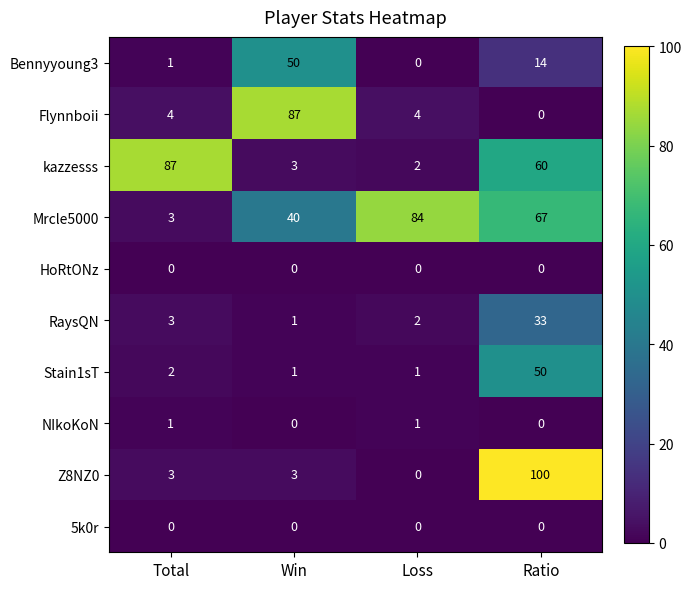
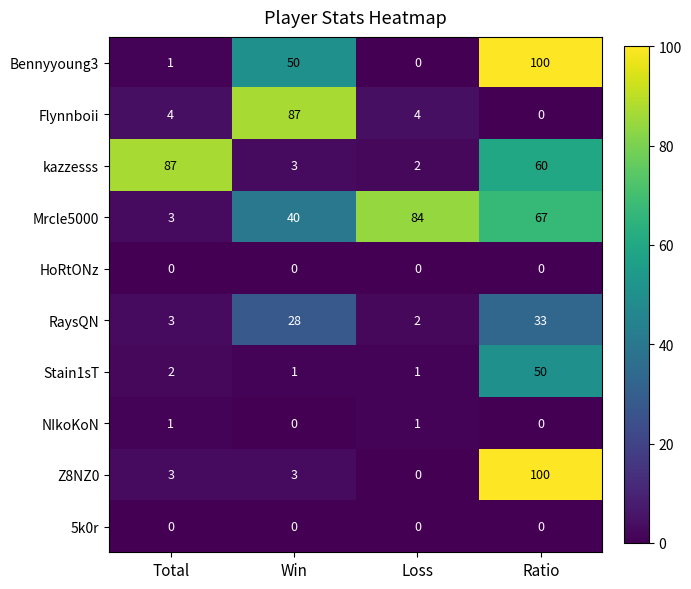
Bennyyoung3, Ratio: 14 -> 100
RaysQN, Win: 1 -> 28
